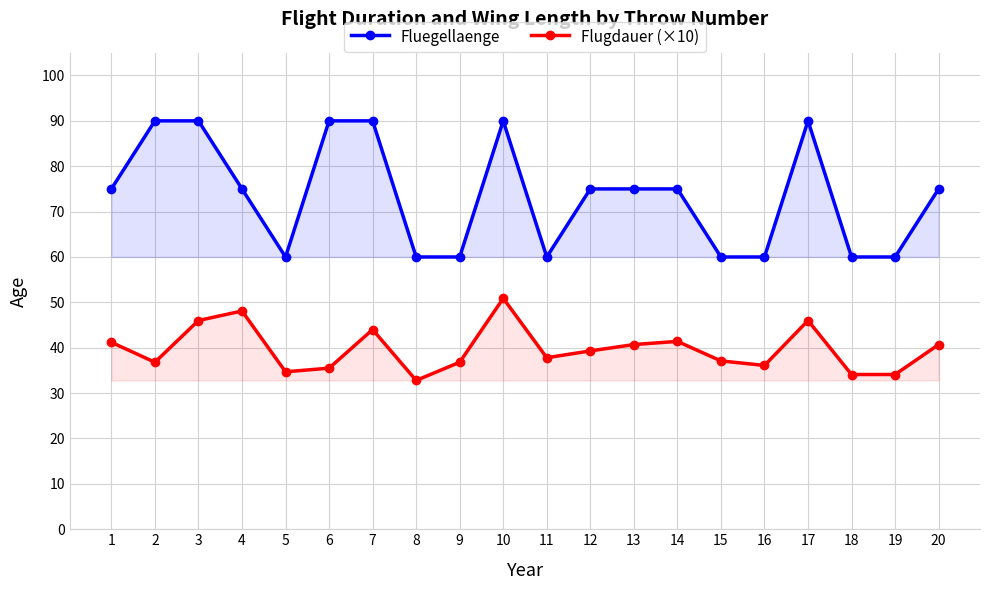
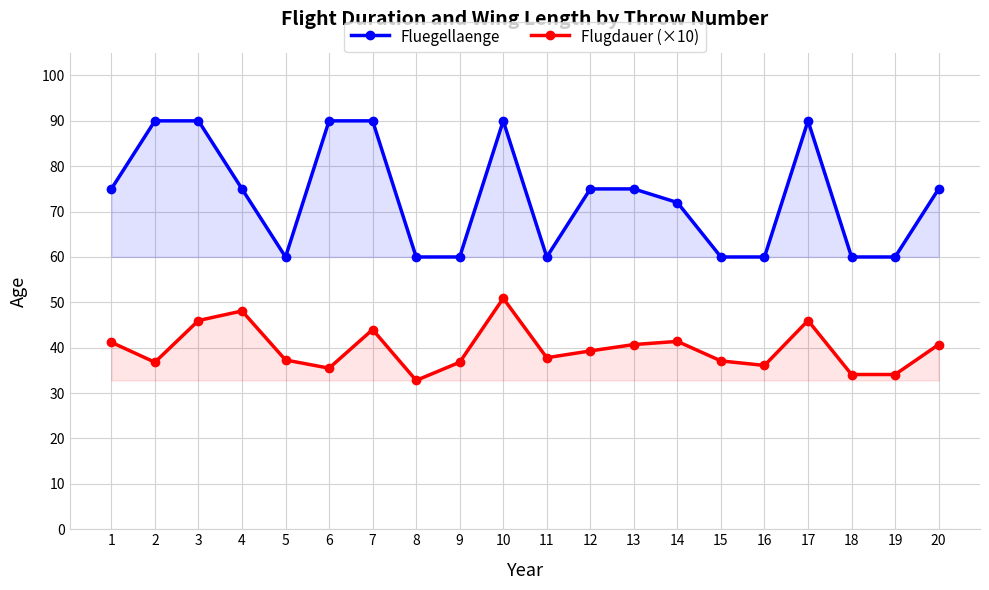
Flugdauer (×10), 5: 35 -> 37
Fluegellaenge, 14: 75 -> 72
